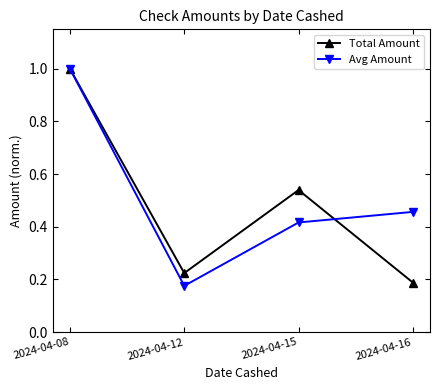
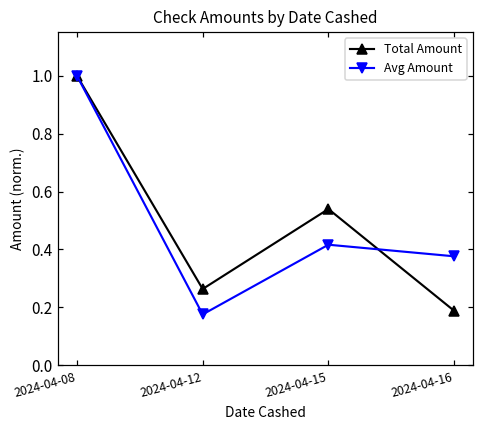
Total Amount, 2024-04-12: 0.22 -> 0.26
Avg Amount, 2024-04-16: 0.46 -> 0.38
